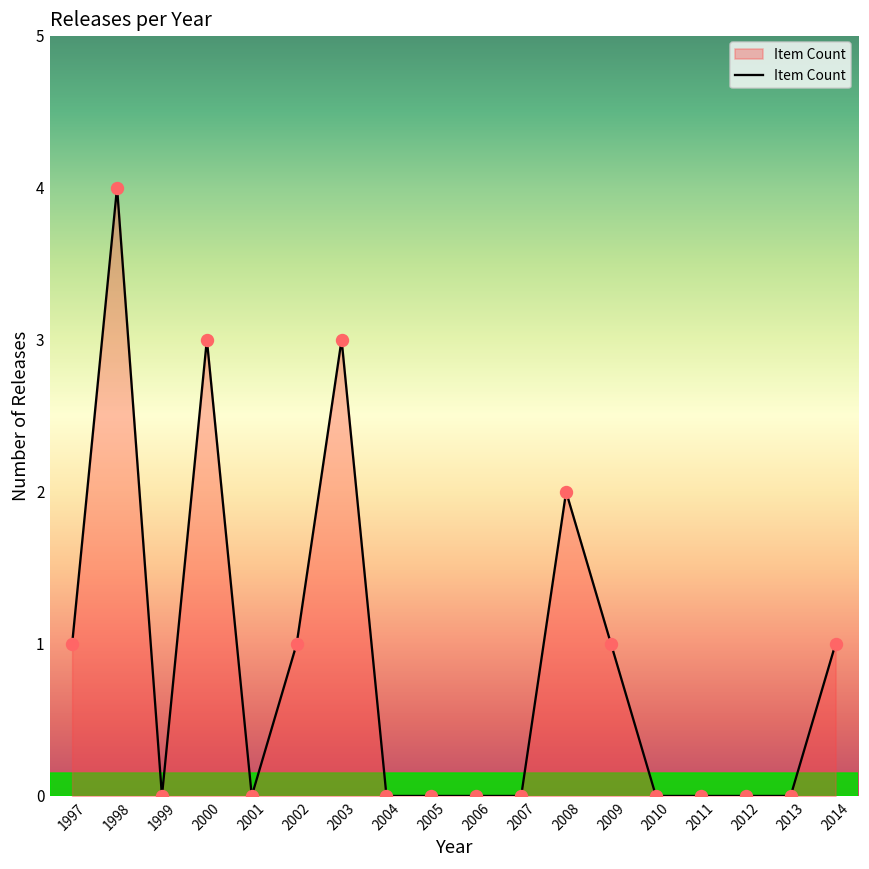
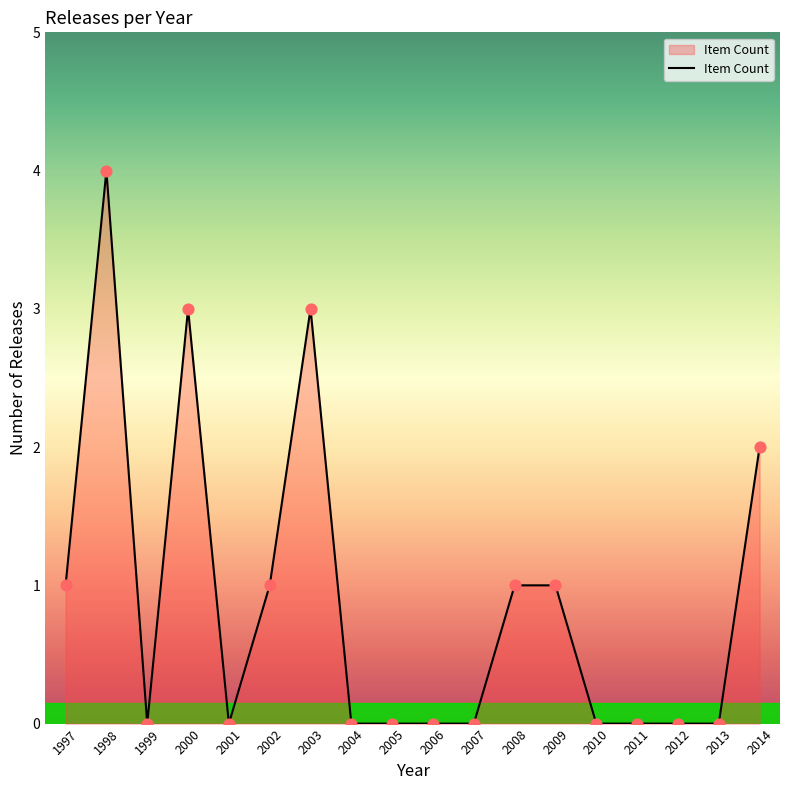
2008: 2 -> 1
2014: 1 -> 2
